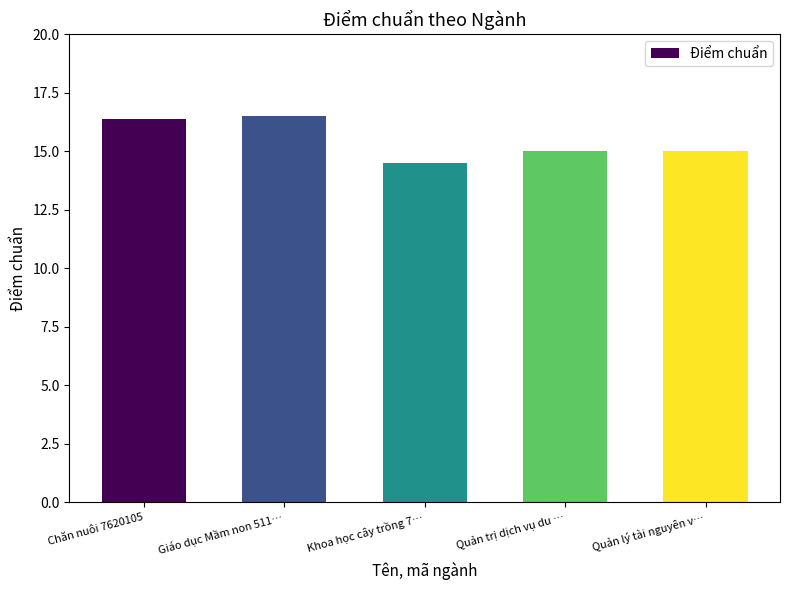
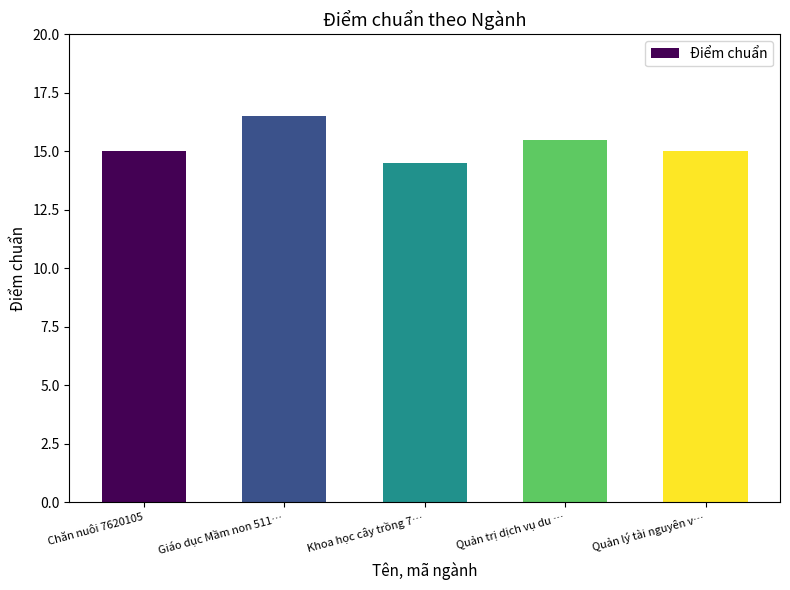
Chăn nuôi 7620105: 16.4 -> 15.0
Quản trị dịch vụ du …: 15.0 -> 15.5
